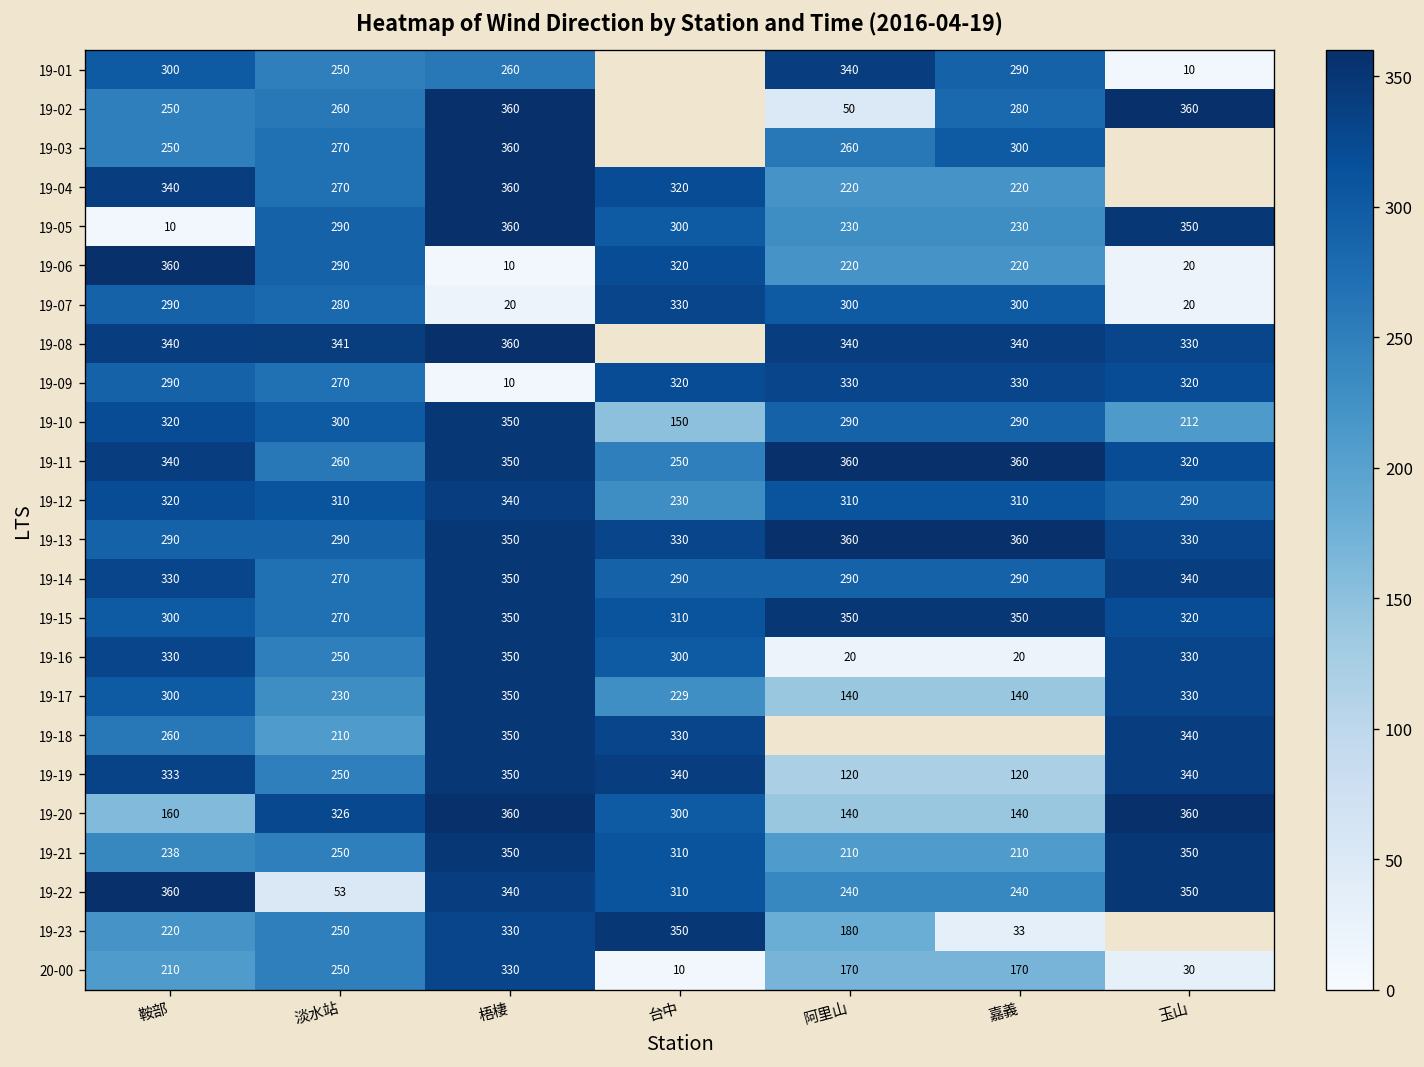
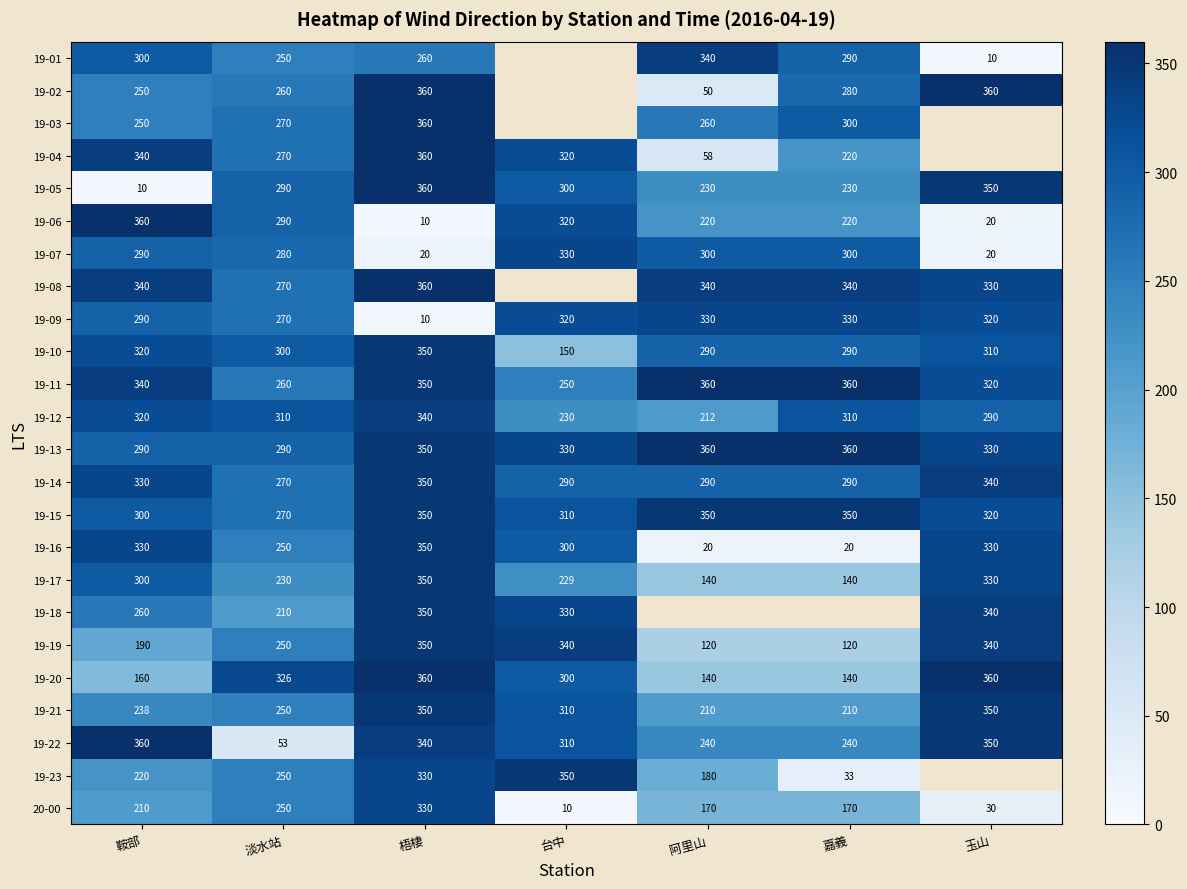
19-04, 阿里山: 220 -> 58
19-08, 淡水站: 341 -> 270
19-10, 玉山: 212 -> 310
19-12, 阿里山: 310 -> 212
19-19, 鞍部: 333 -> 190
